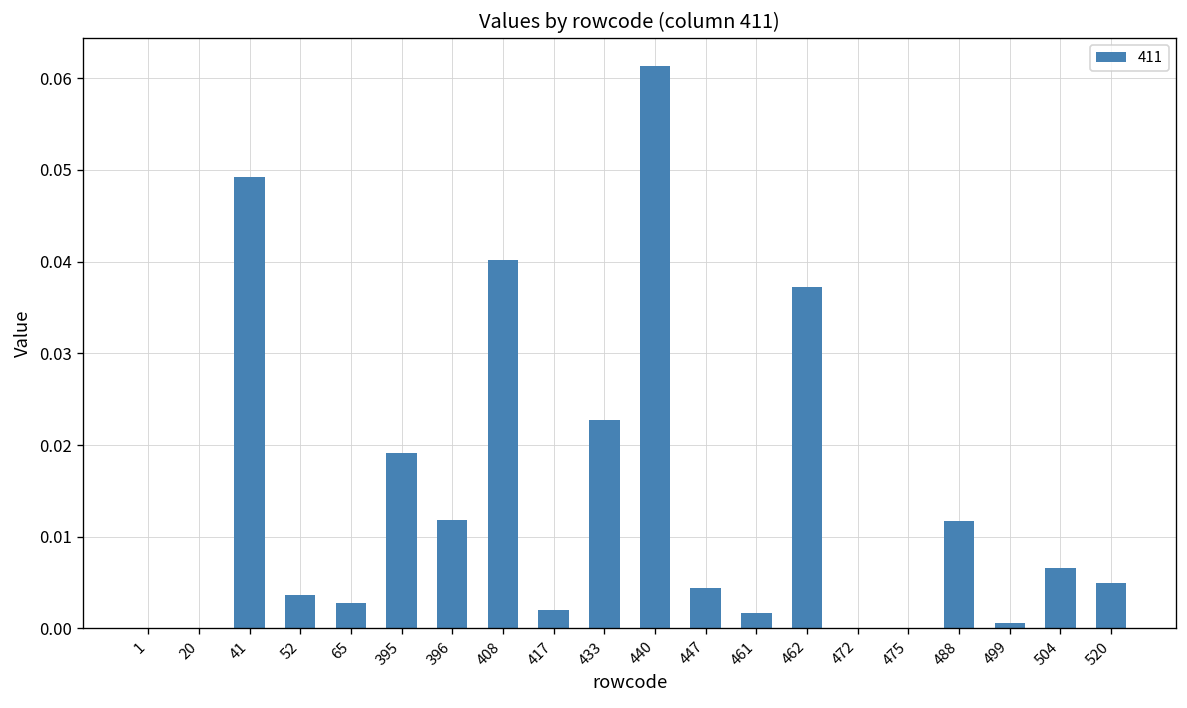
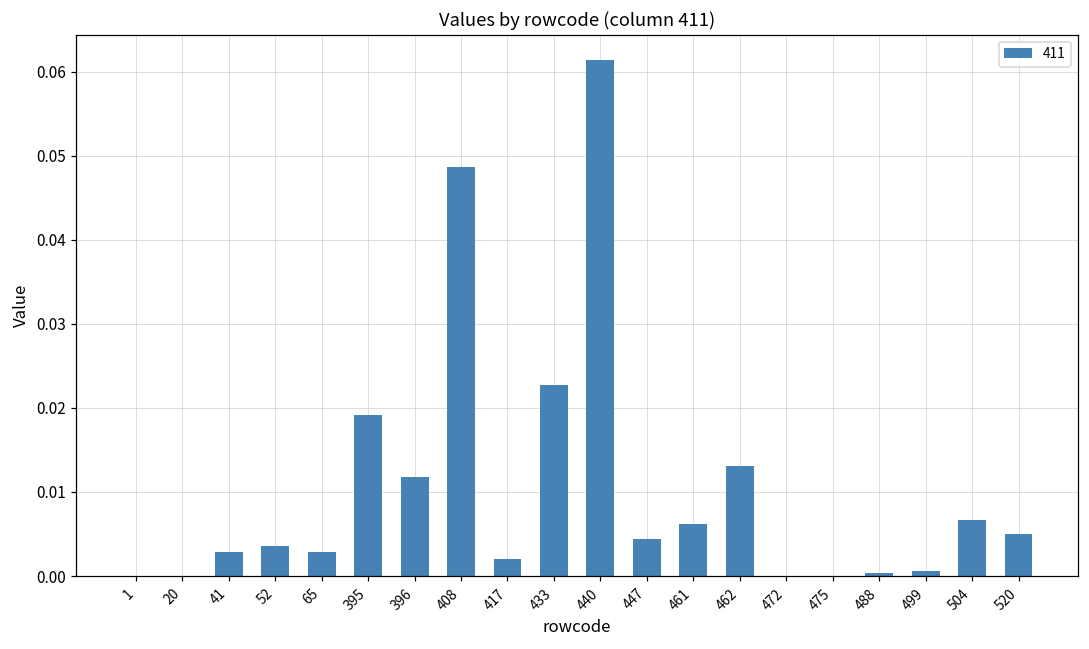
41: 0.049 -> 0.003
408: 0.040 -> 0.049
461: 0.002 -> 0.006
462: 0.037 -> 0.013
488: 0.012 -> 0.000
